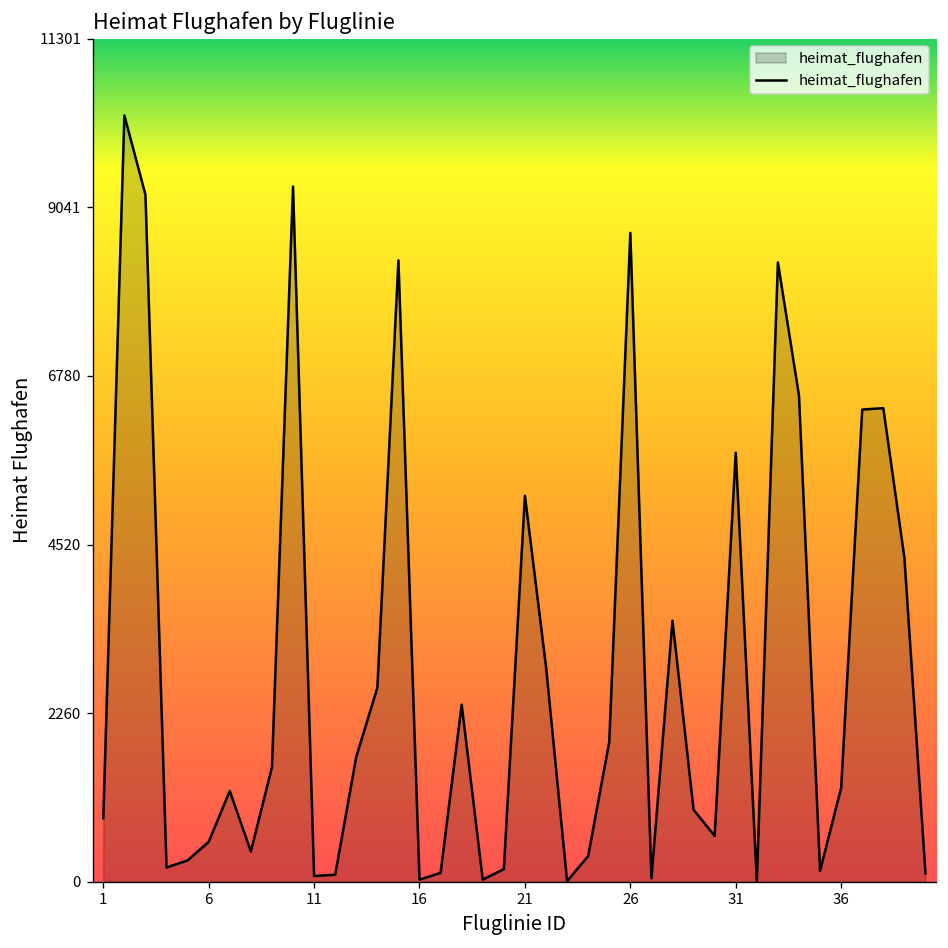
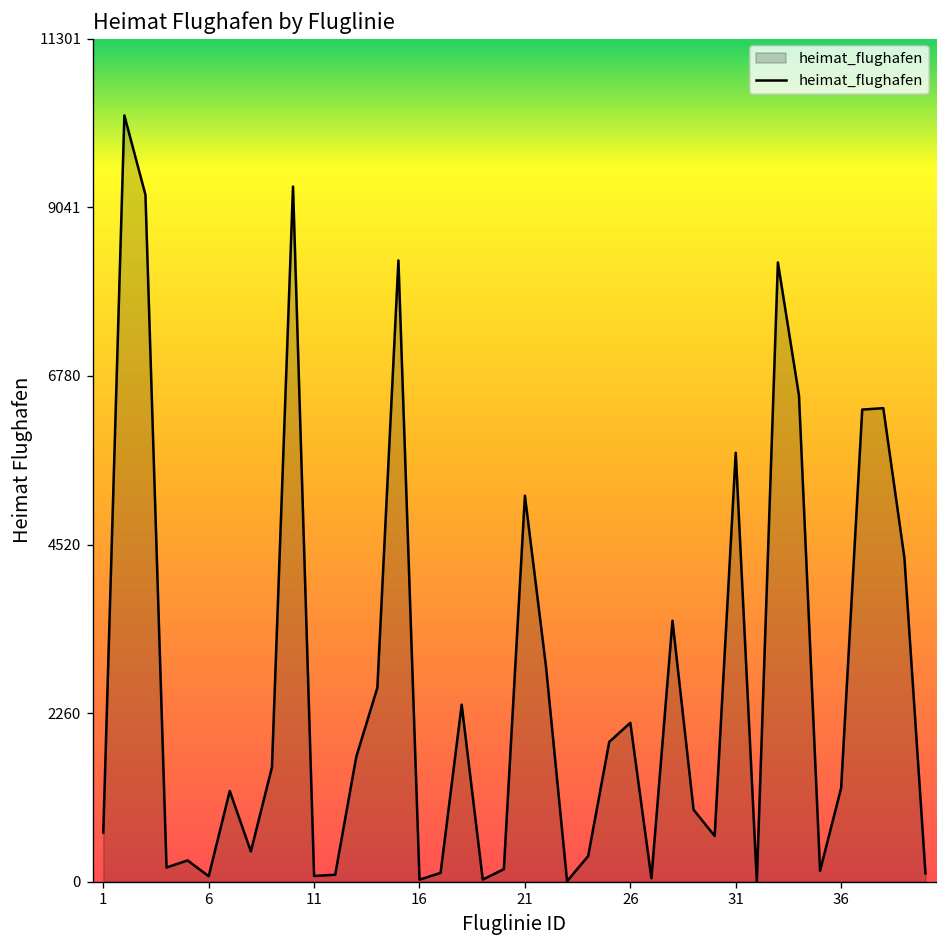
1: 900 -> 700
6: 500 -> 100
26: 8700 -> 2100
